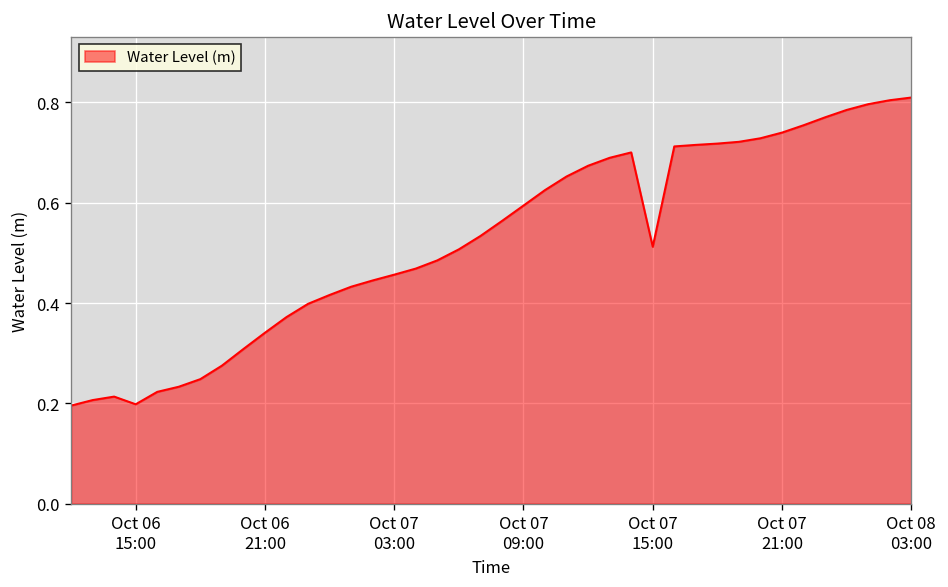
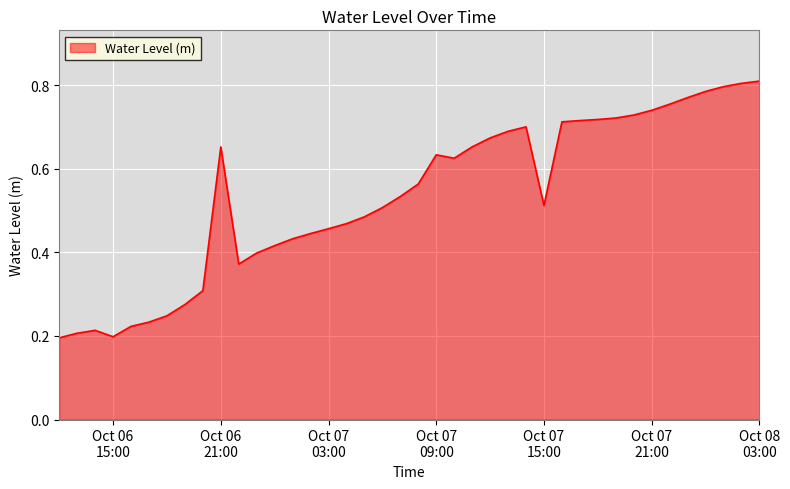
Oct 06 21:00: 0.34 -> 0.65
Oct 07 09:00: 0.59 -> 0.63
